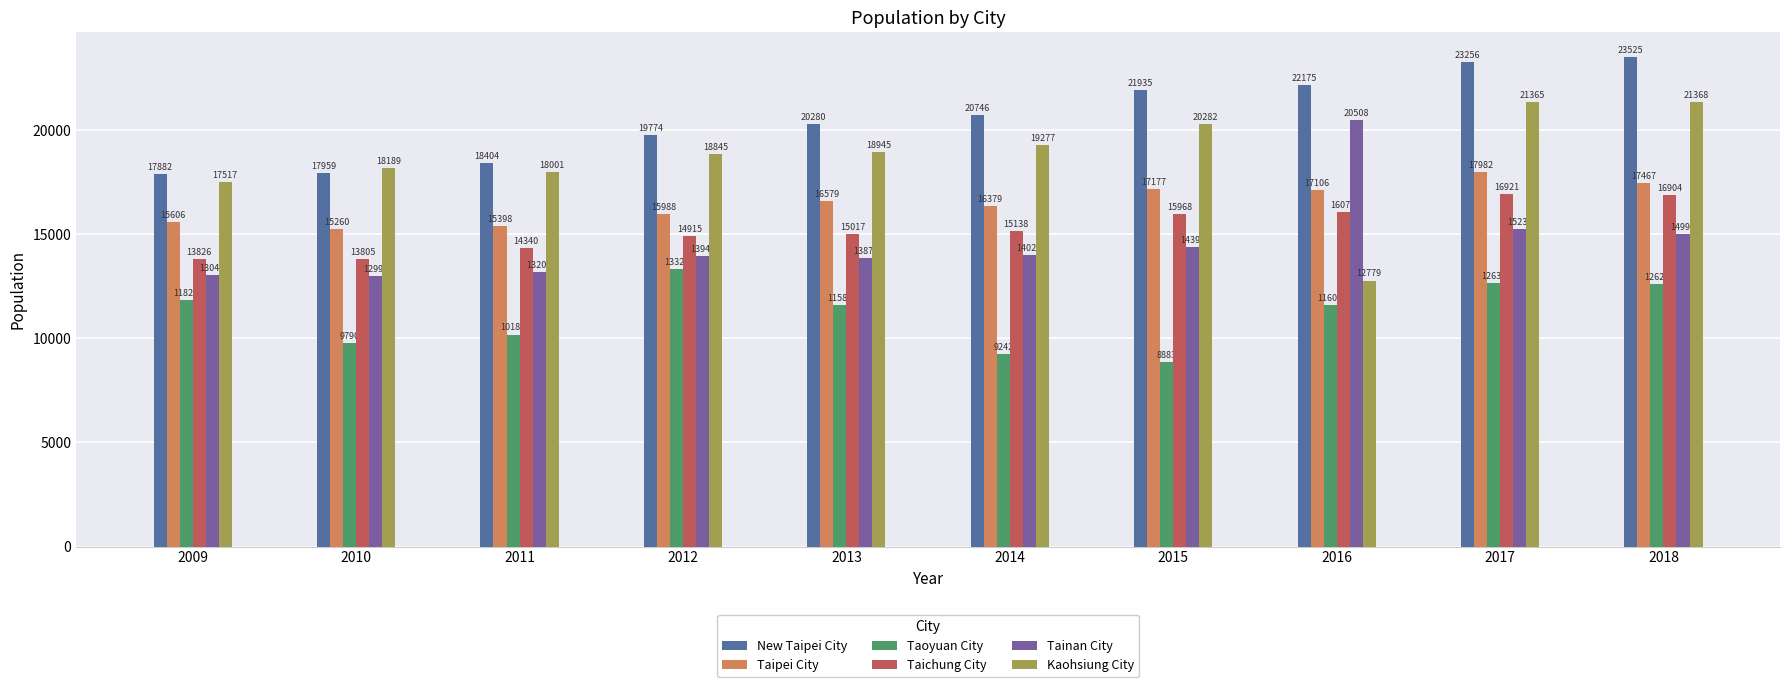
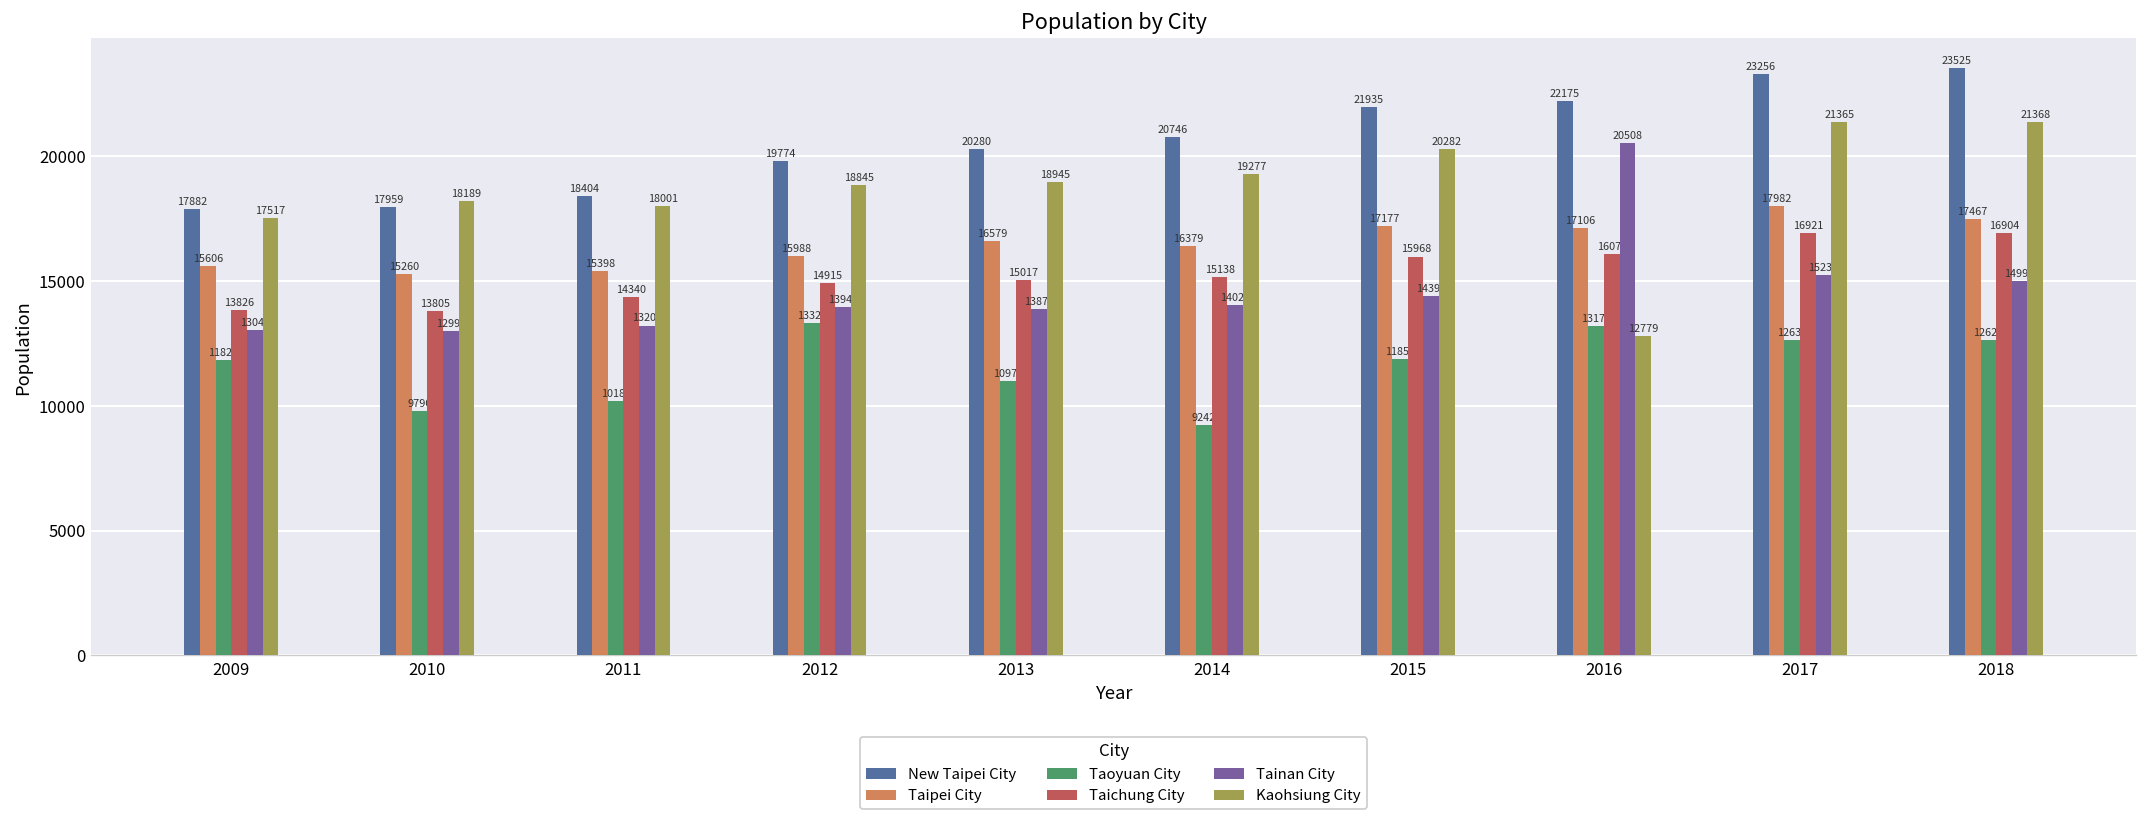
Taoyuan City, 2013: 11580 -> 10977
Taoyuan City, 2015: 8883 -> 11854
Taoyuan City, 2016: 11600 -> 13175
